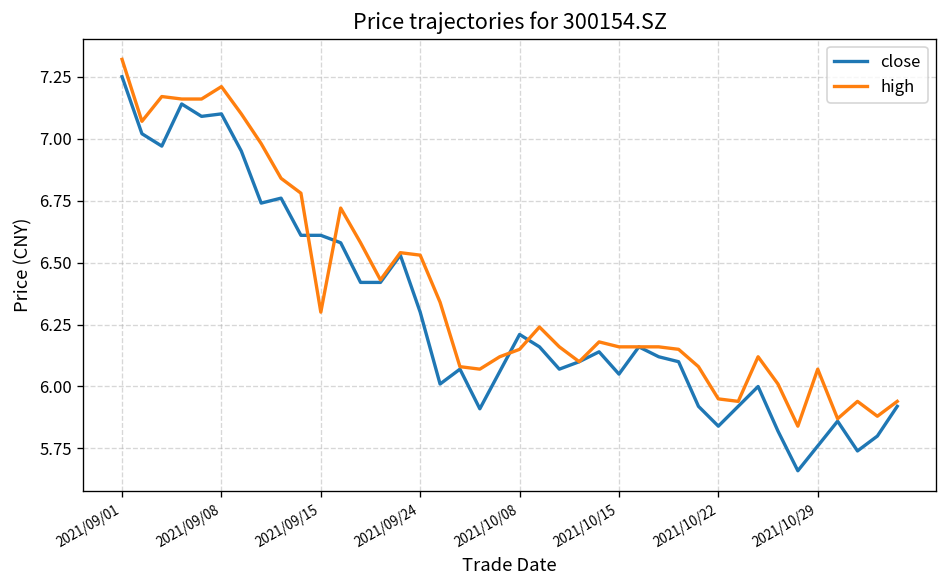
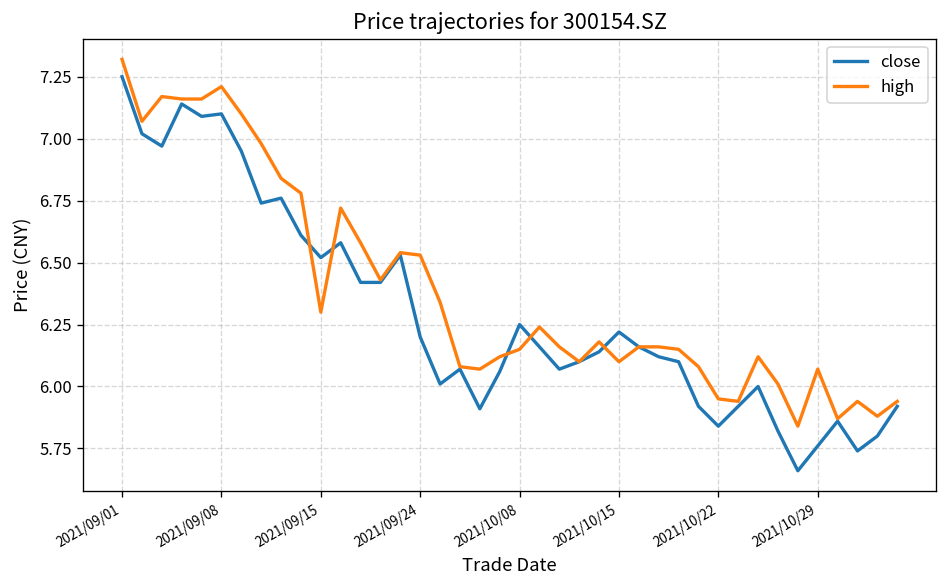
close, 2021/09/15: 6.61 -> 6.52
close, 2021/09/24: 6.3 -> 6.2
close, 2021/10/08: 6.21 -> 6.25
close, 2021/10/15: 6.05 -> 6.22
high, 2021/10/15: 6.16 -> 6.10
